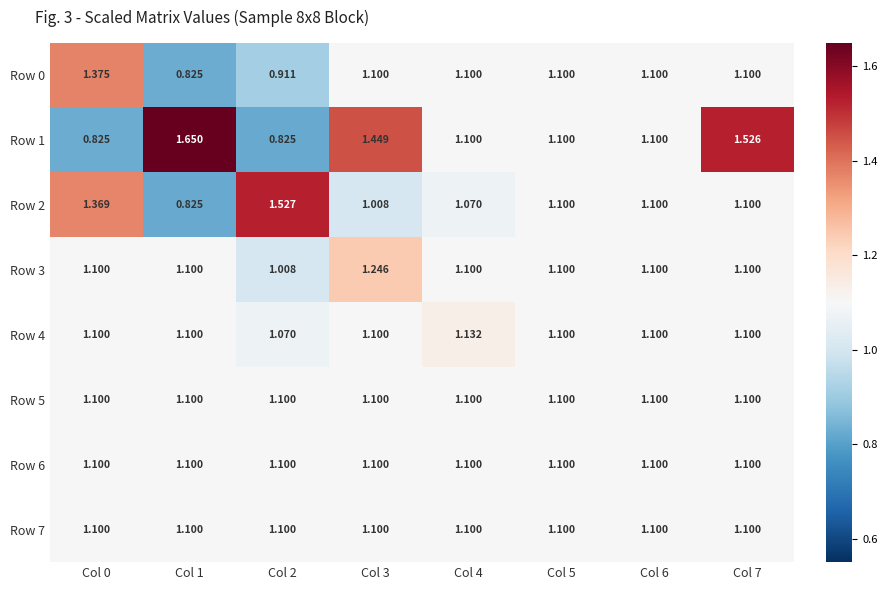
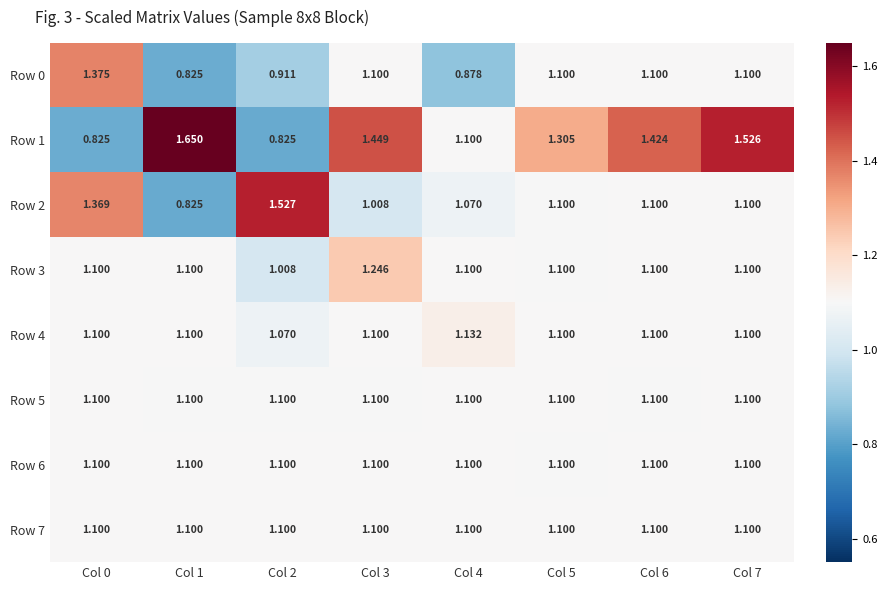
Row 0, Col 4: 1.100 -> 0.878
Row 1, Col 5: 1.100 -> 1.305
Row 1, Col 6: 1.100 -> 1.424
